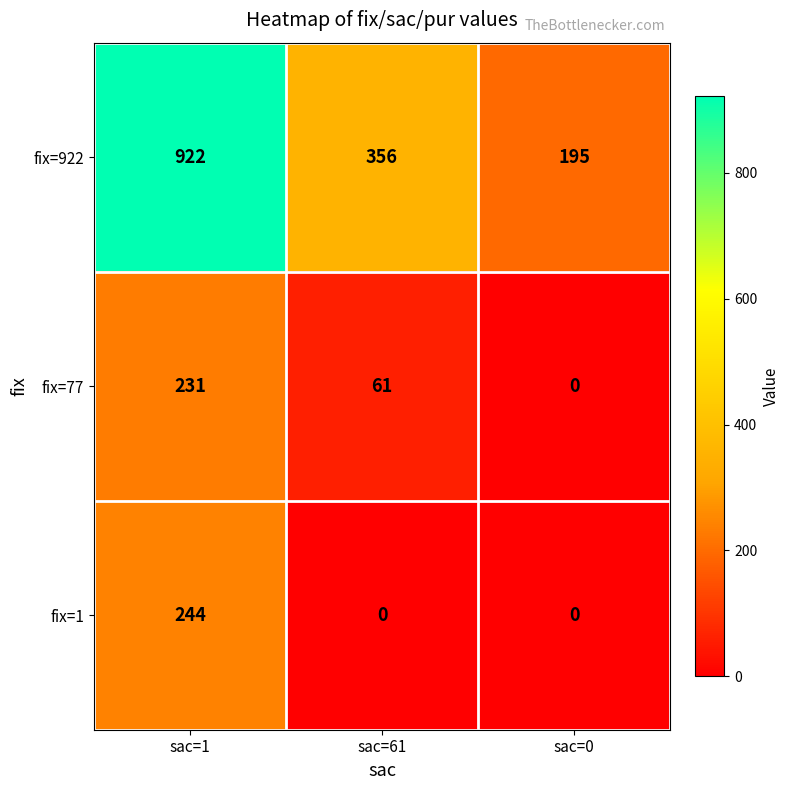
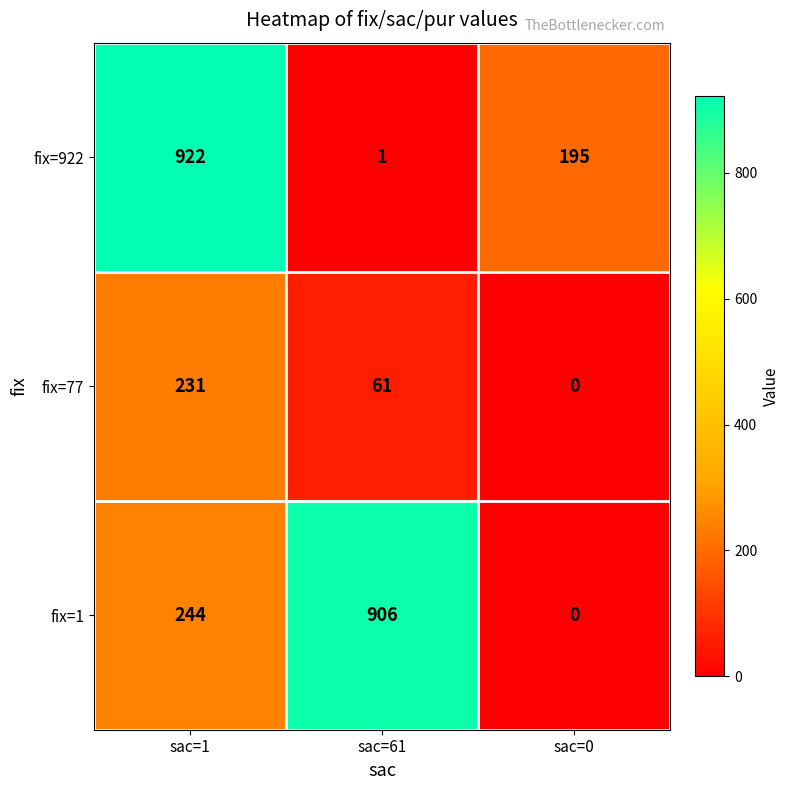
fix=922, sac=61: 356 -> 1
fix=1, sac=61: 0 -> 906
